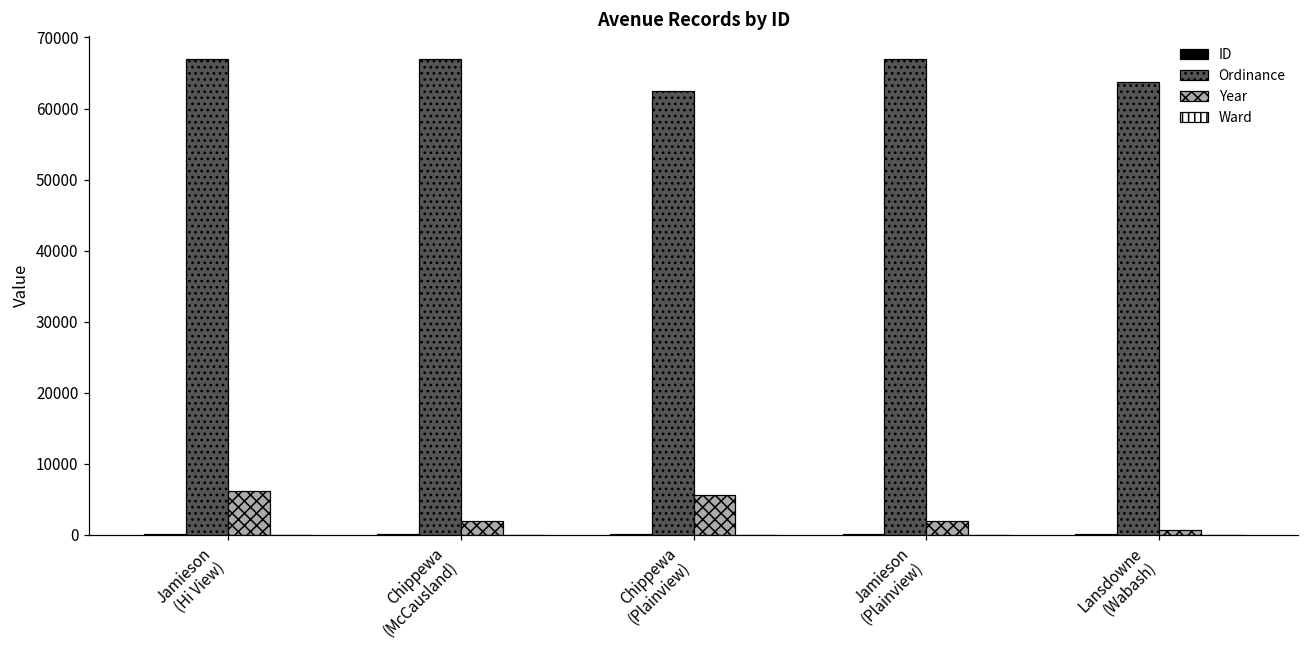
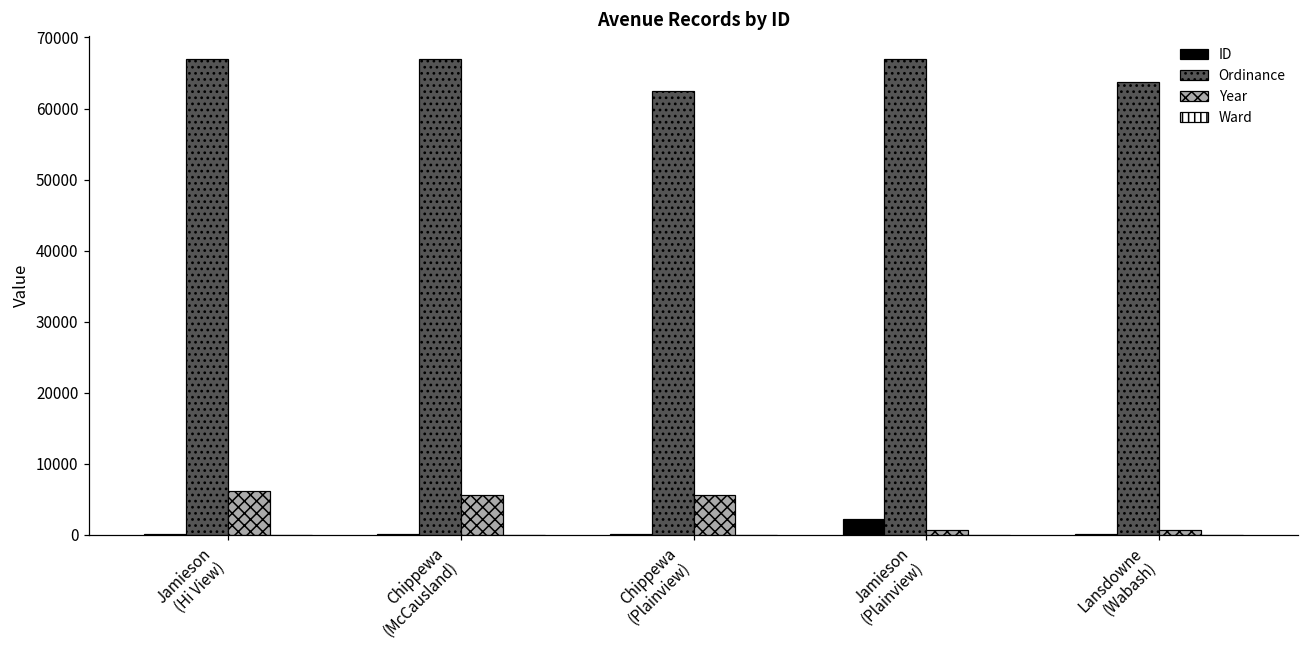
Year, Chippewa (McCausland): 2000 -> 6000
ID, Jamieson (Plainview): 0 -> 2000
Year, Jamieson (Plainview): 2000 -> 1000
